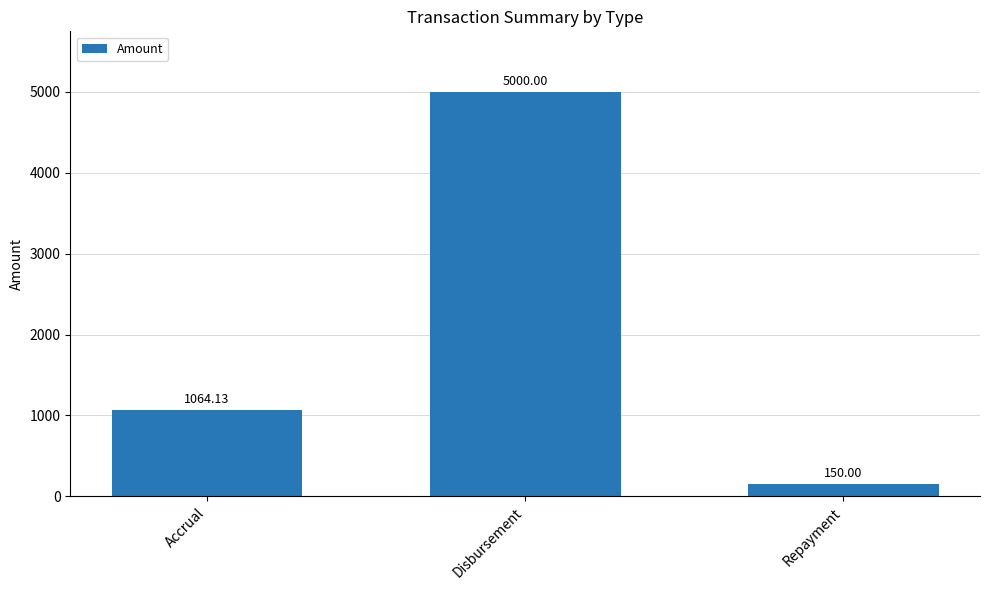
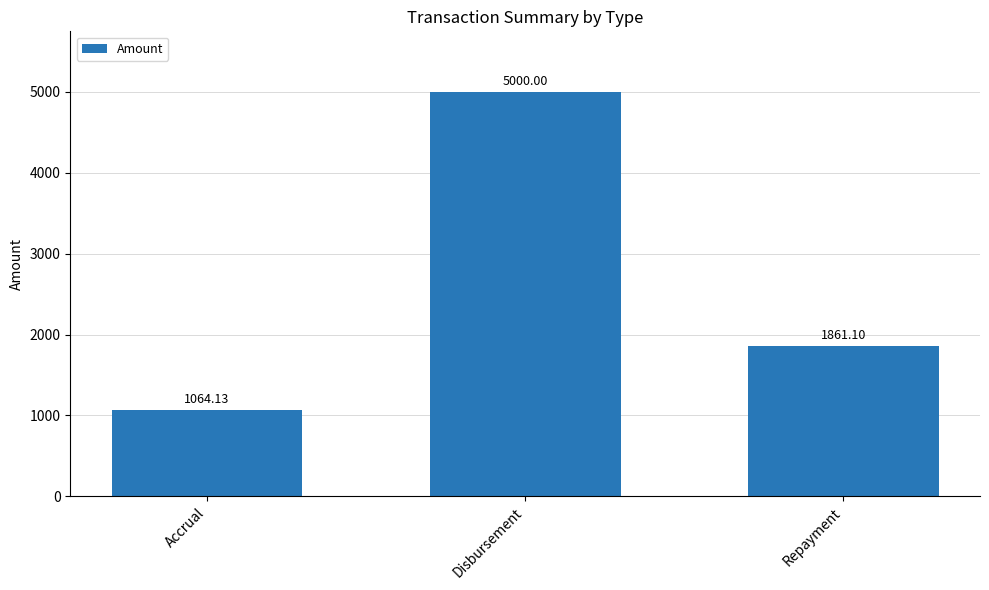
Repayment: 150.00 -> 1861.10
